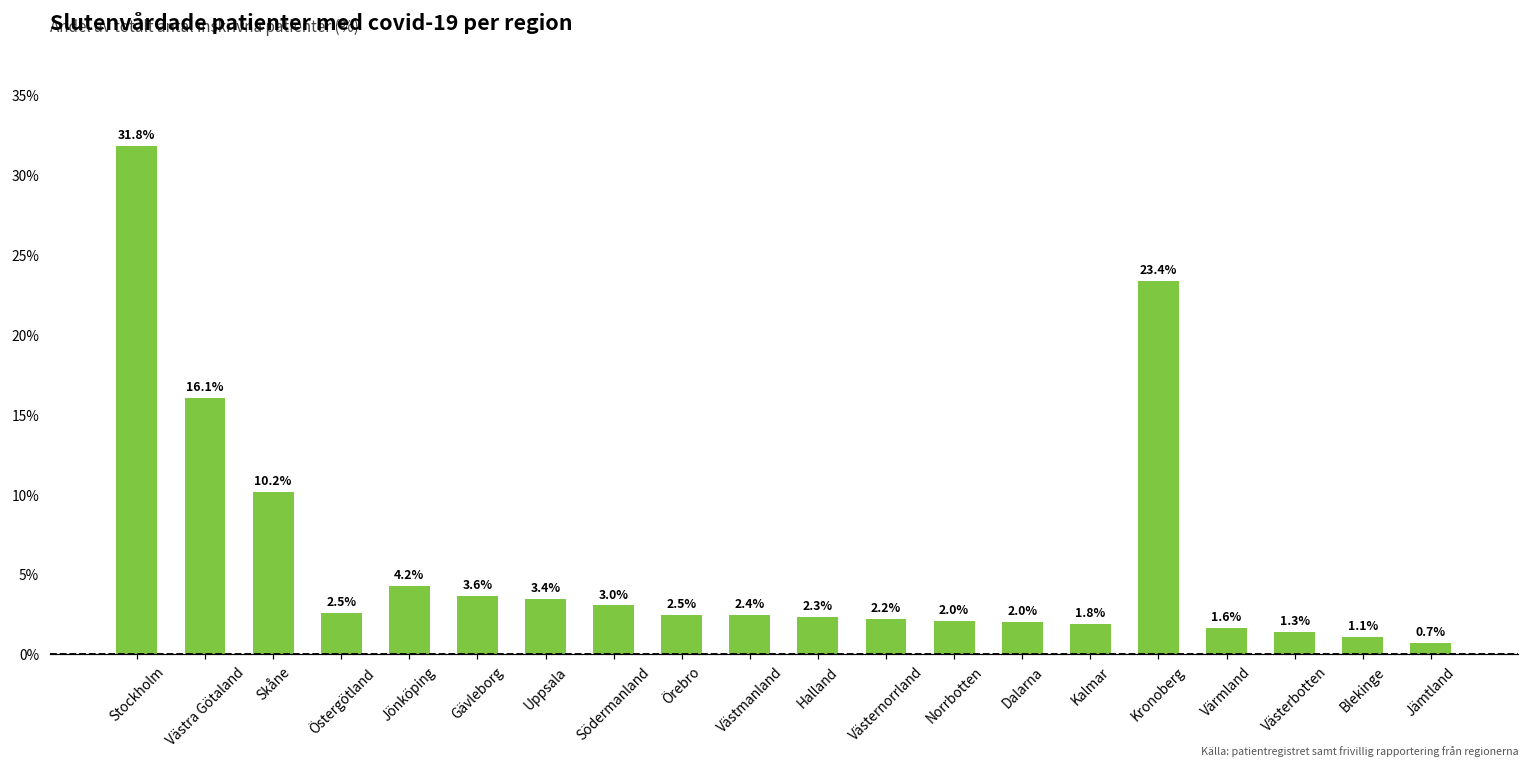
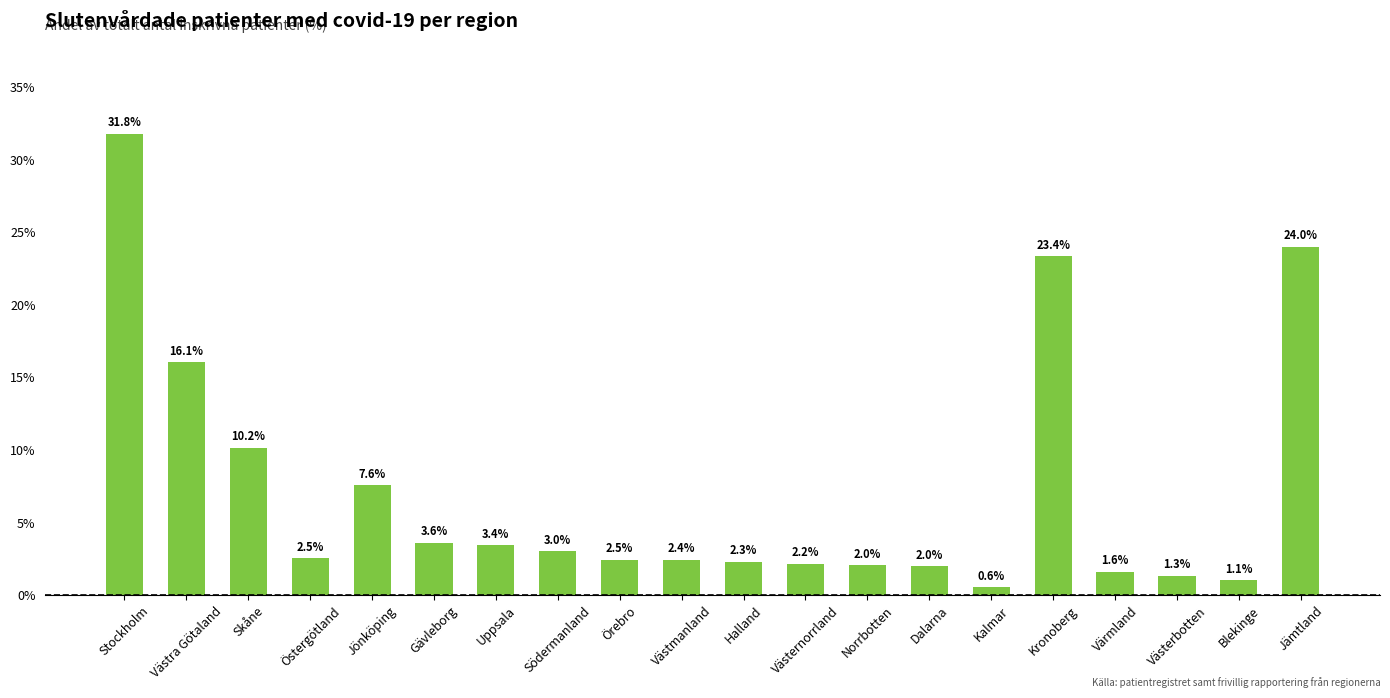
Jönköping: 4.2% -> 7.6%
Kalmar: 1.8% -> 0.6%
Jämtland: 0.7% -> 24.0%
